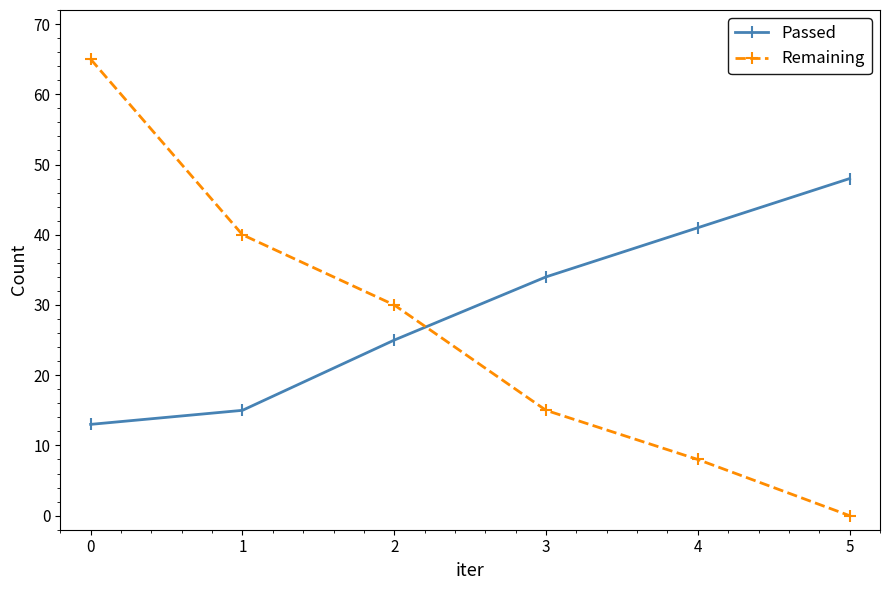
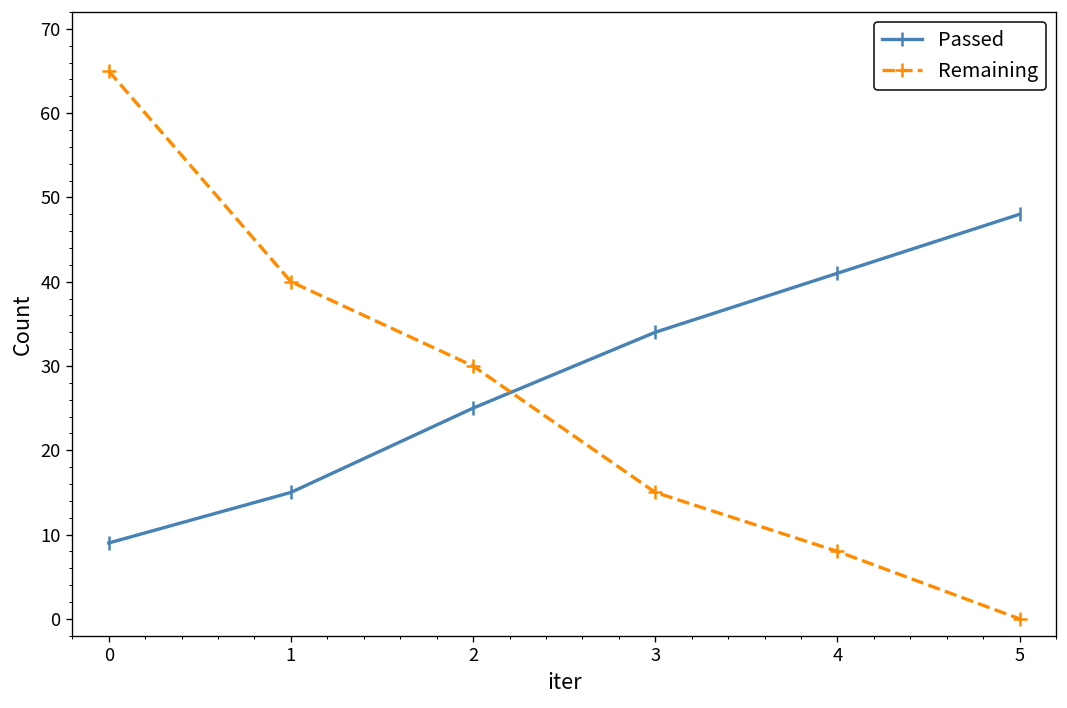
Passed, 0: 13 -> 9
